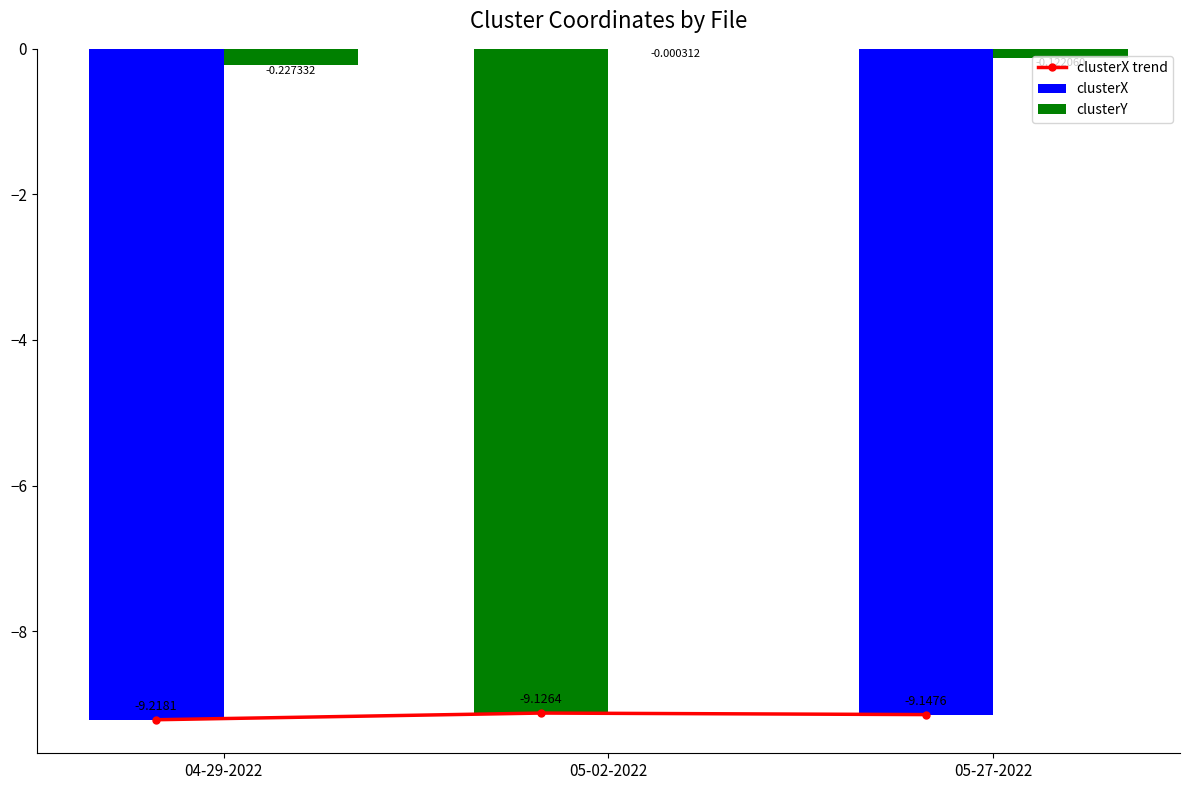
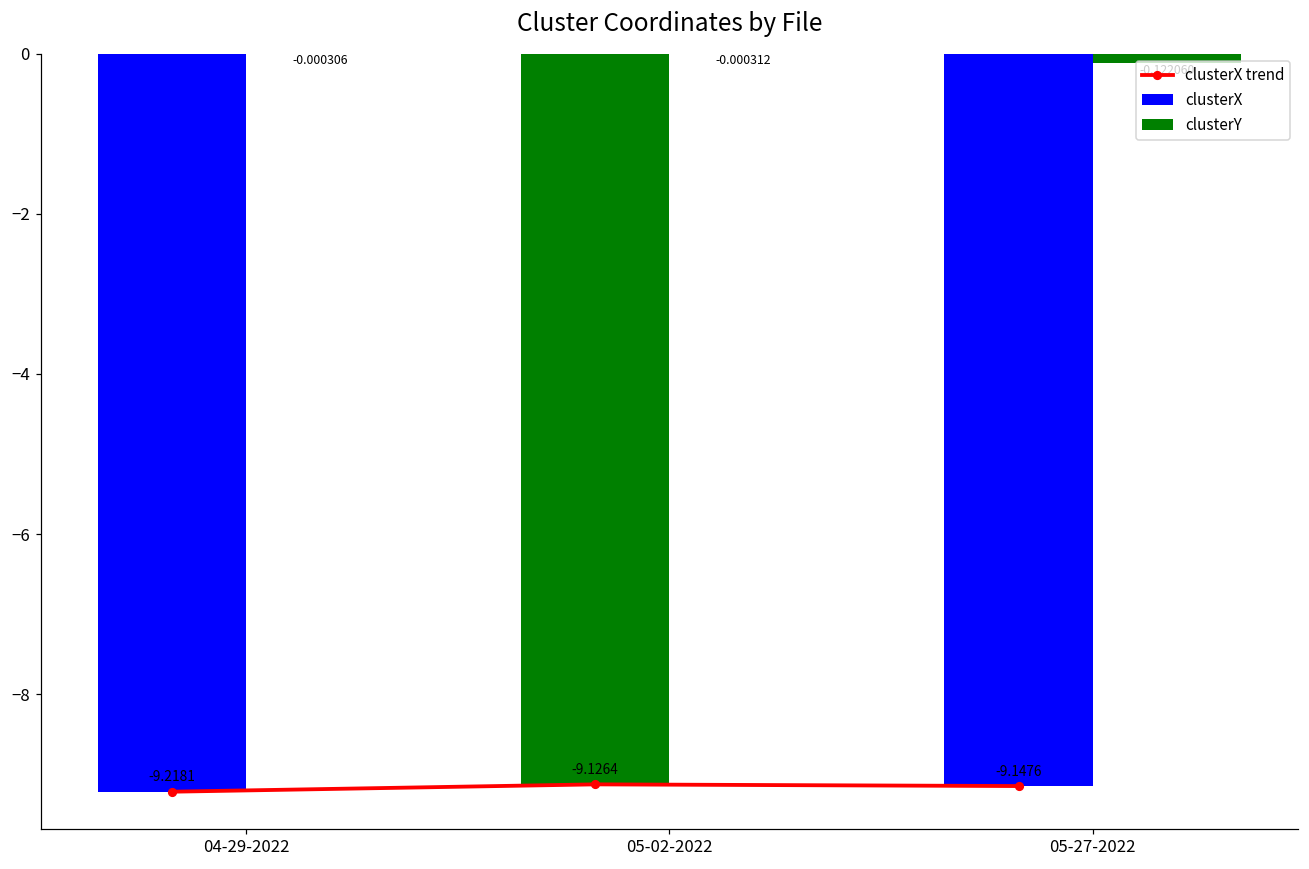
clusterY, 04-29-2022: -0.227332 -> -0.000306
